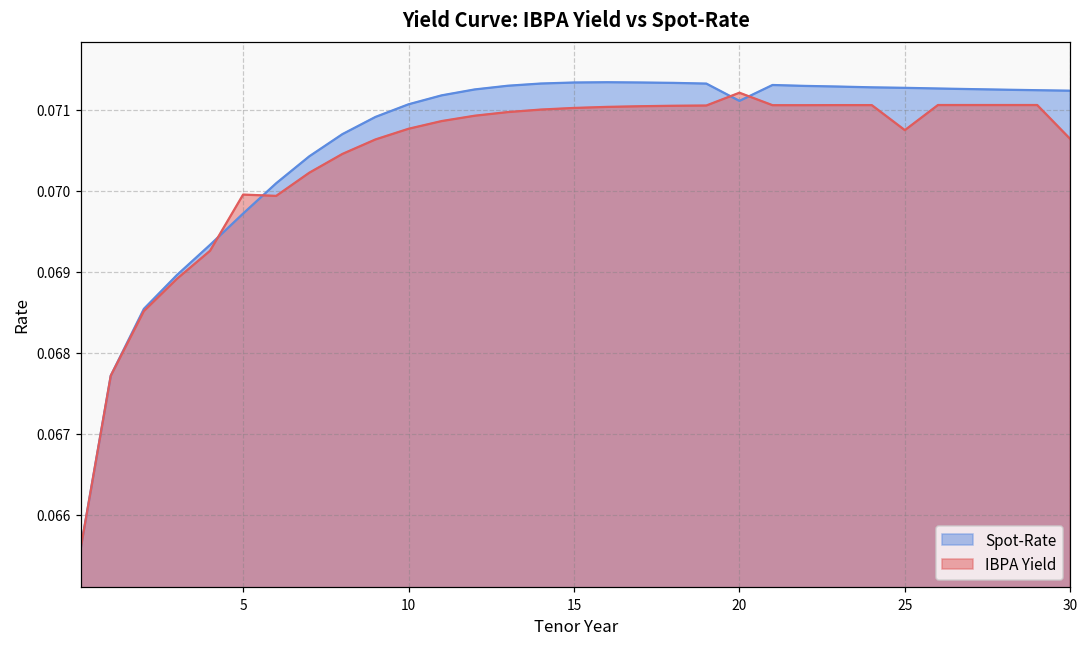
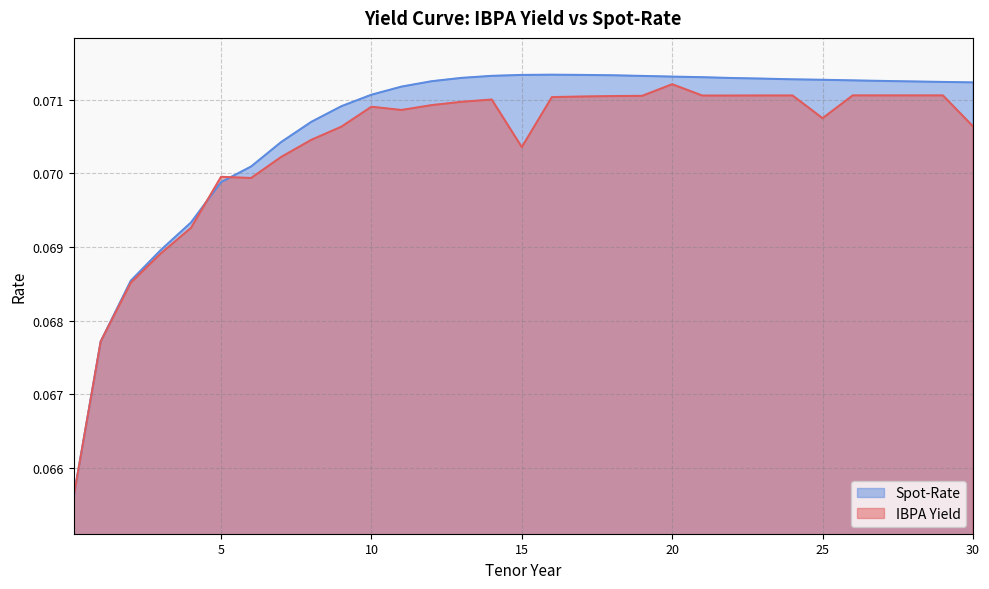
Spot-Rate, 5: 0.0697 -> 0.0699
IBPA Yield, 10: 0.0708 -> 0.0709
IBPA Yield, 15: 0.0710 -> 0.0704
Spot-Rate, 20: 0.0711 -> 0.0713
